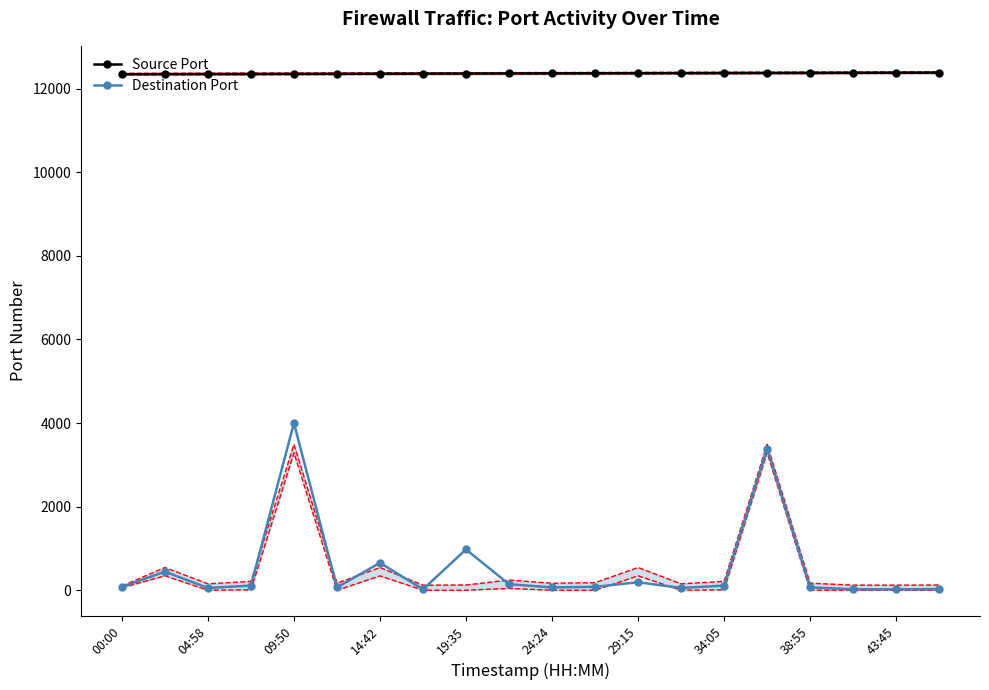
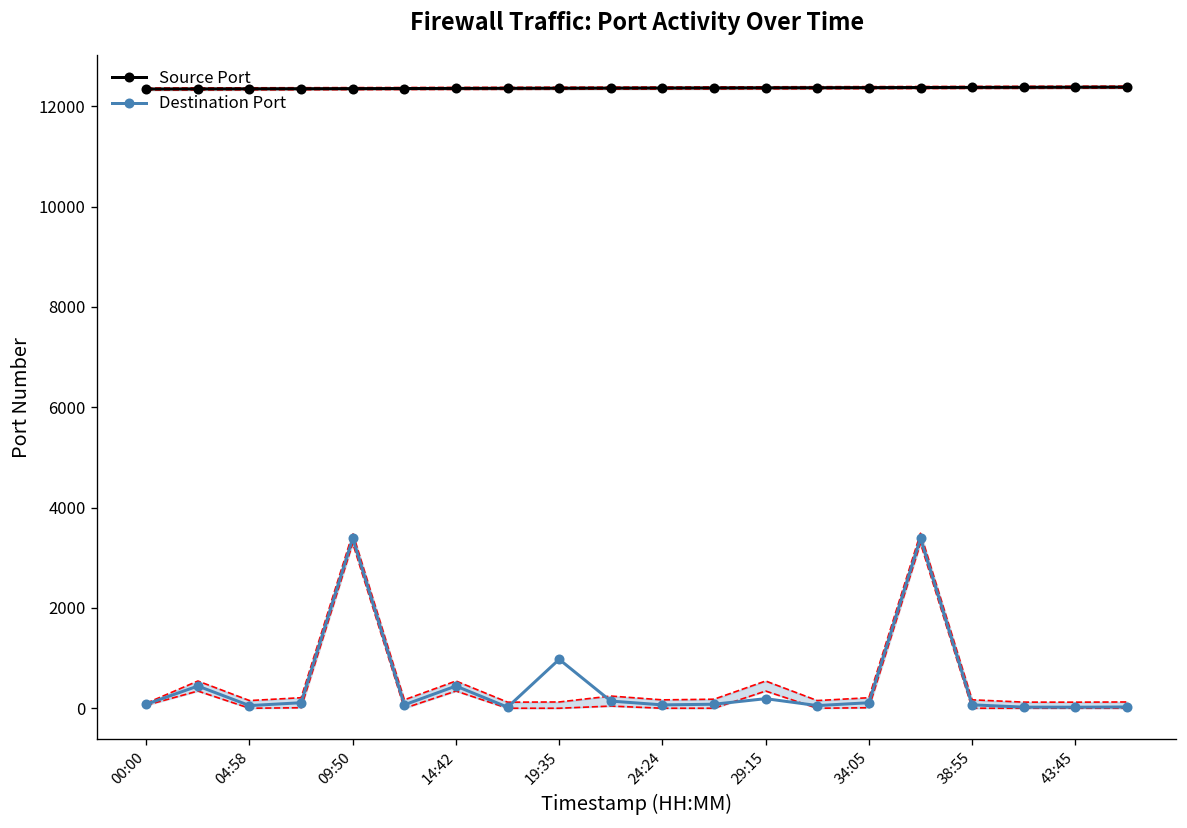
Destination Port, 09:50: 4000 -> 3400
Destination Port, 14:42: 700 -> 400
